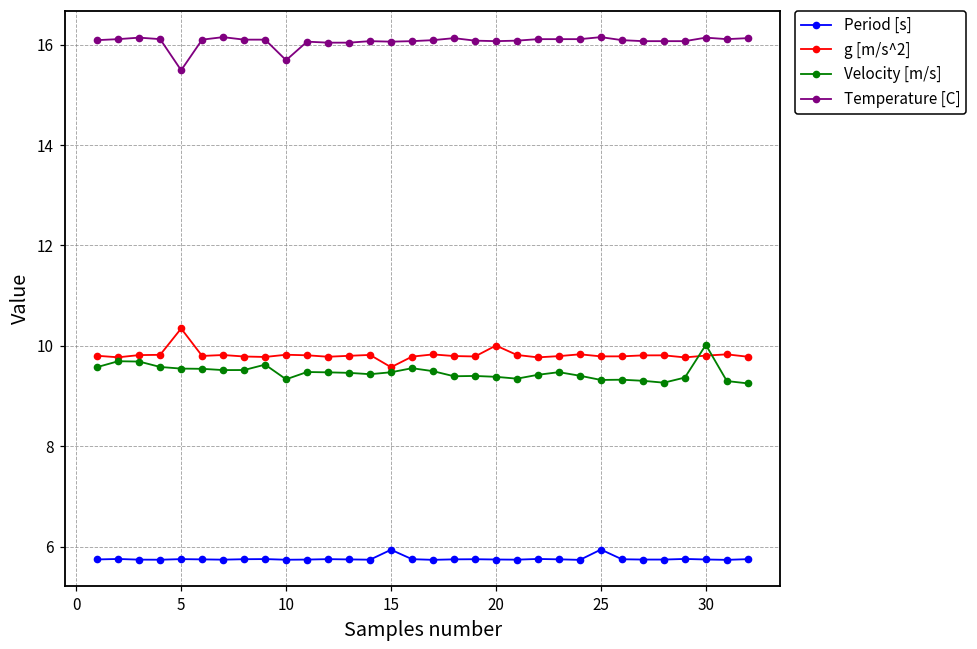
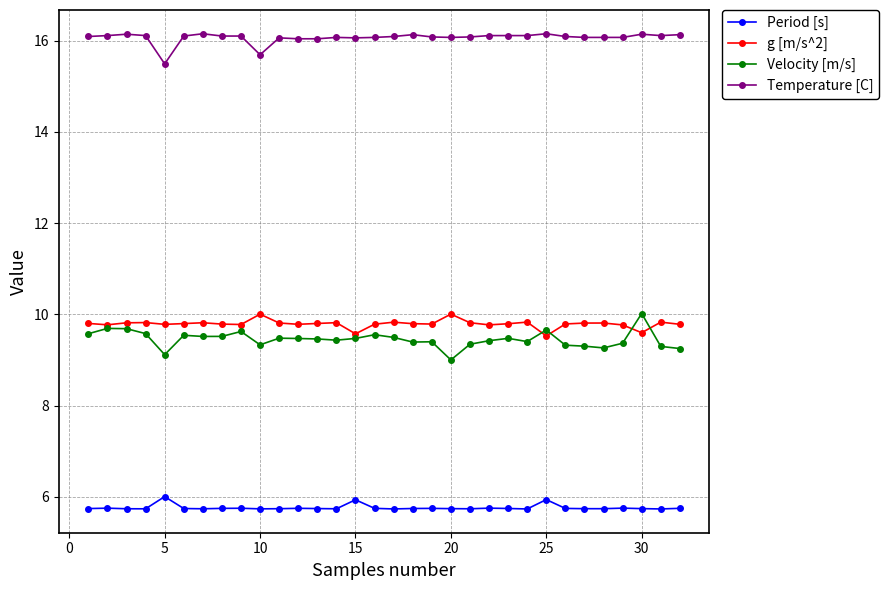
Period [s], 5: 5.7 -> 6.0
g [m/s^2], 5: 10.3 -> 9.8
Velocity [m/s], 5: 9.5 -> 9.1
g [m/s^2], 10: 9.8 -> 10.0
Velocity [m/s], 20: 9.4 -> 9.0
g [m/s^2], 25: 9.8 -> 9.5
Velocity [m/s], 25: 9.3 -> 9.7
g [m/s^2], 30: 9.8 -> 9.6
